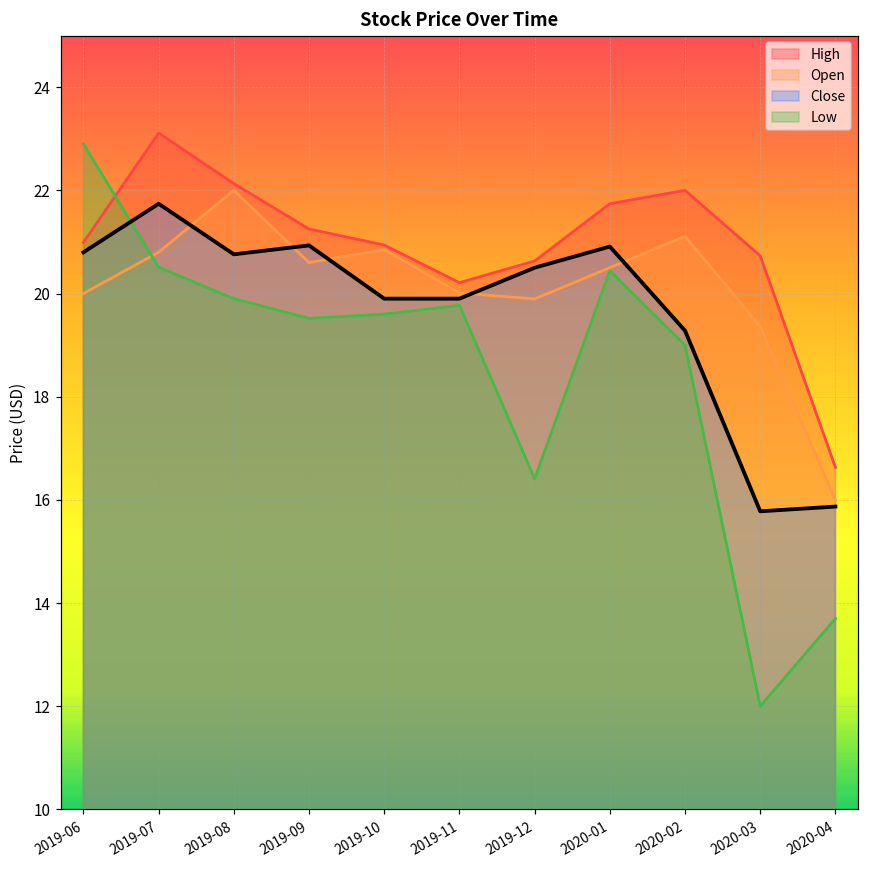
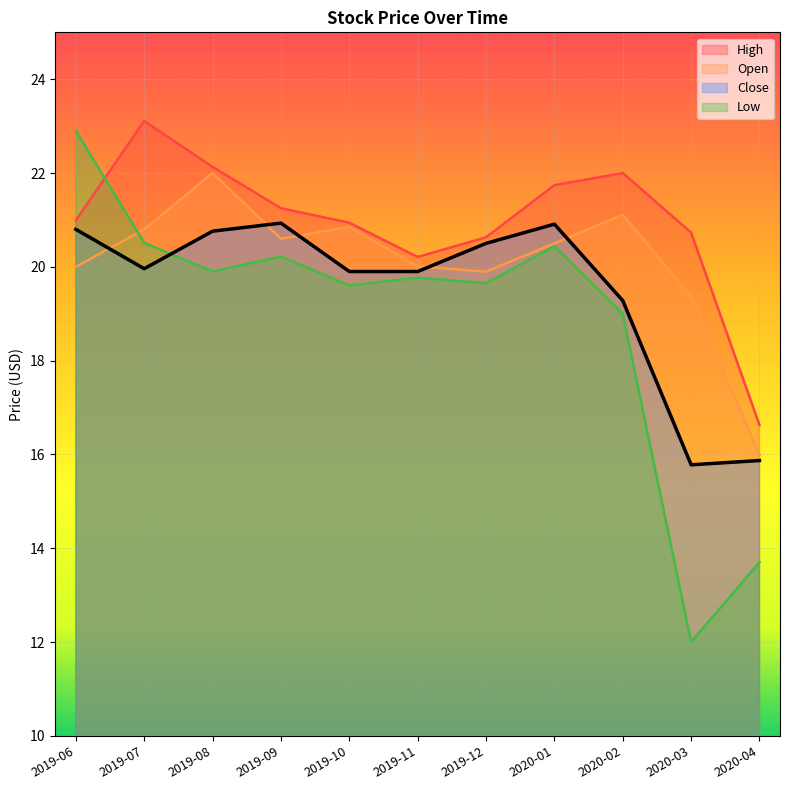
Close, 2019-07: 21.7 -> 20.0
Low, 2019-09: 19.5 -> 20.2
Low, 2019-12: 16.4 -> 19.7
